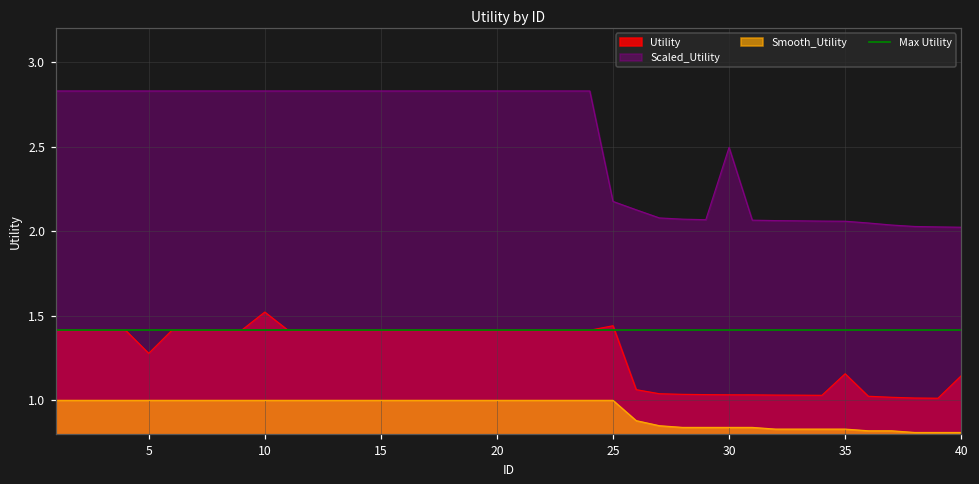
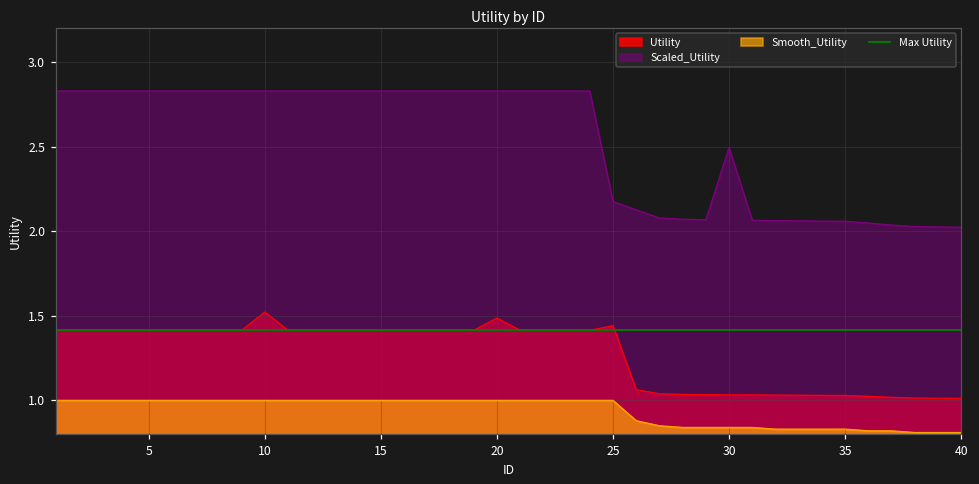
Utility, 5: 1.28 -> 1.41
Utility, 20: 1.41 -> 1.49
Utility, 35: 1.16 -> 1.03
Utility, 40: 1.15 -> 1.01
